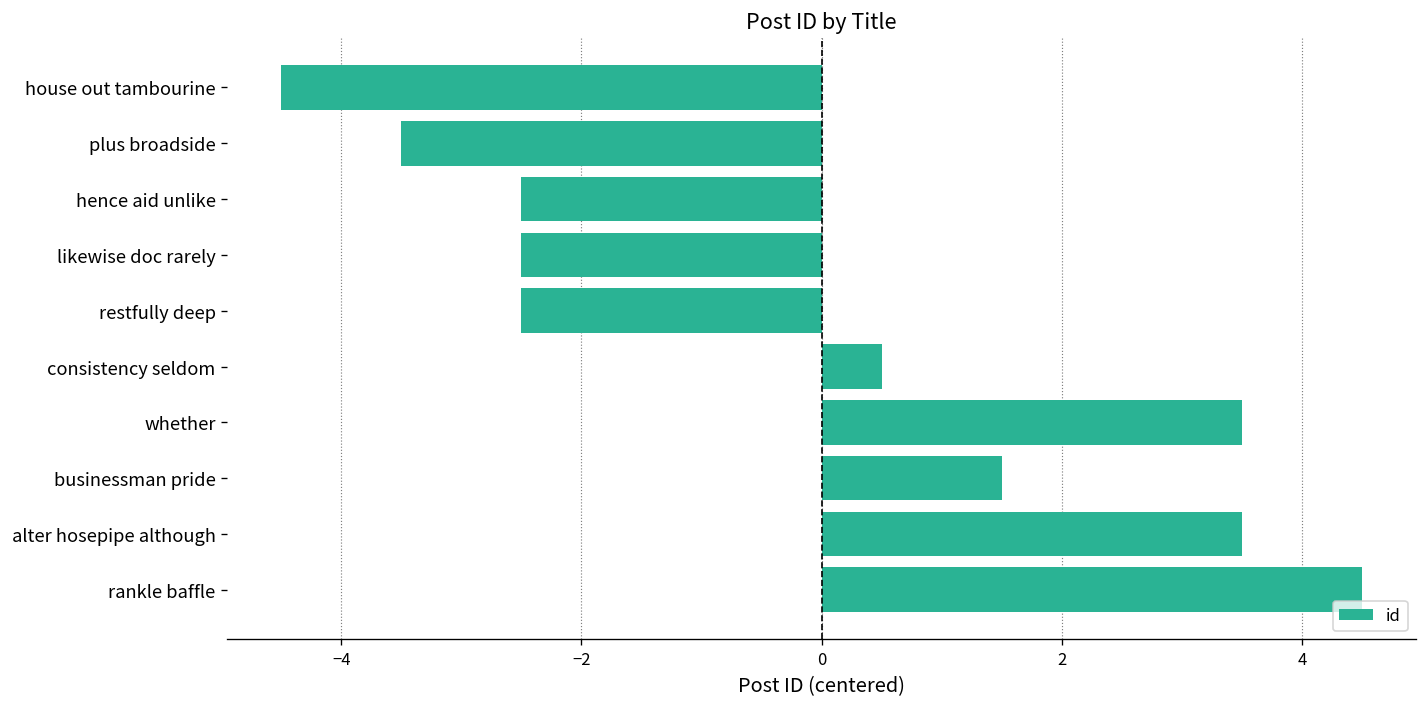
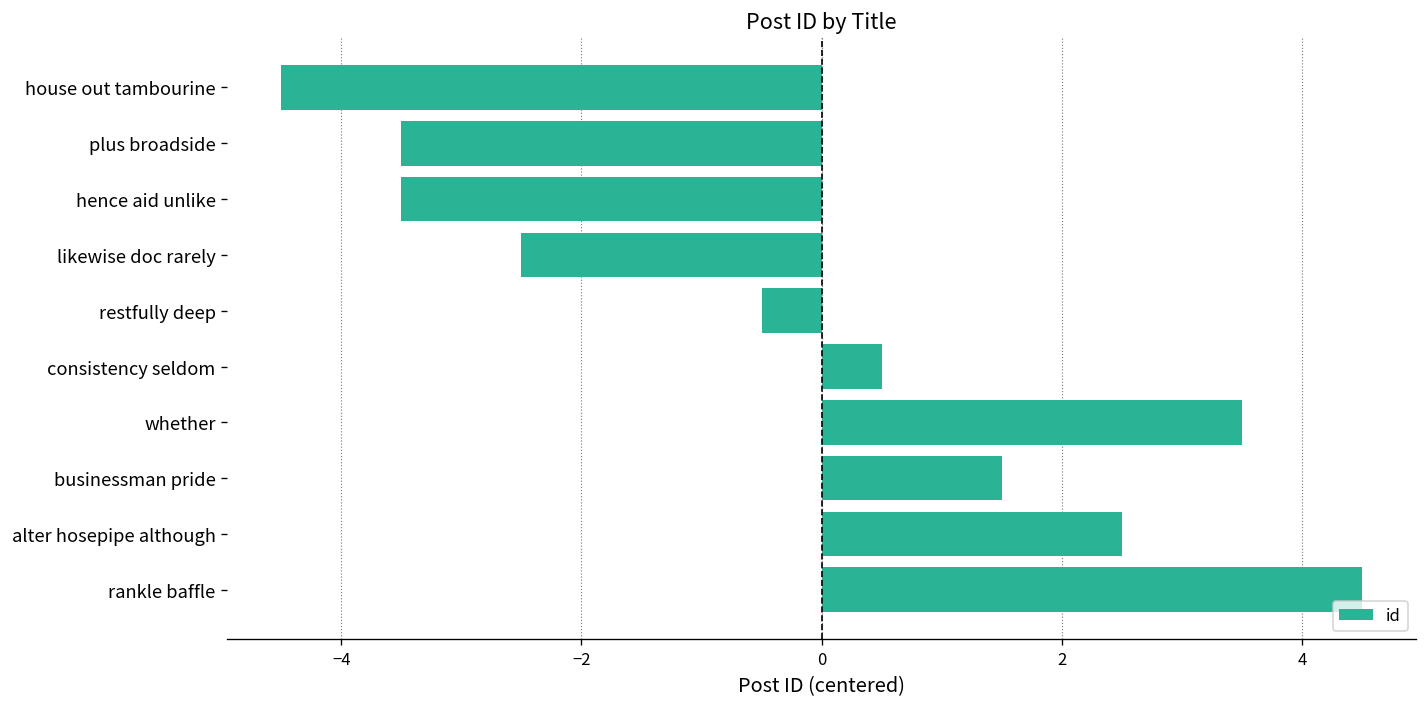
hence aid unlike: -2.50 -> -3.50
restfully deep: -2.50 -> -0.50
alter hosepipe although: 3.50 -> 2.50
